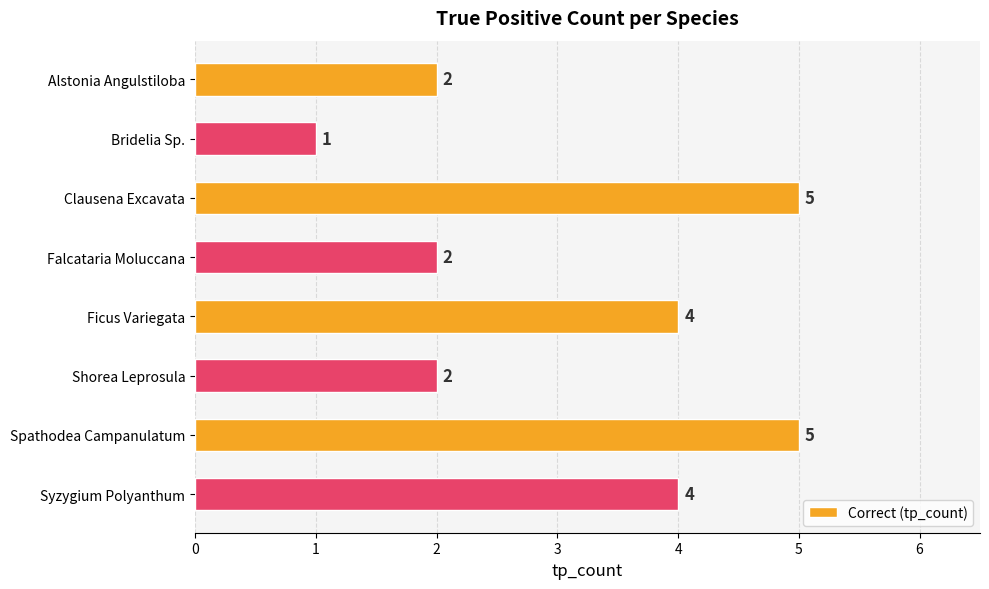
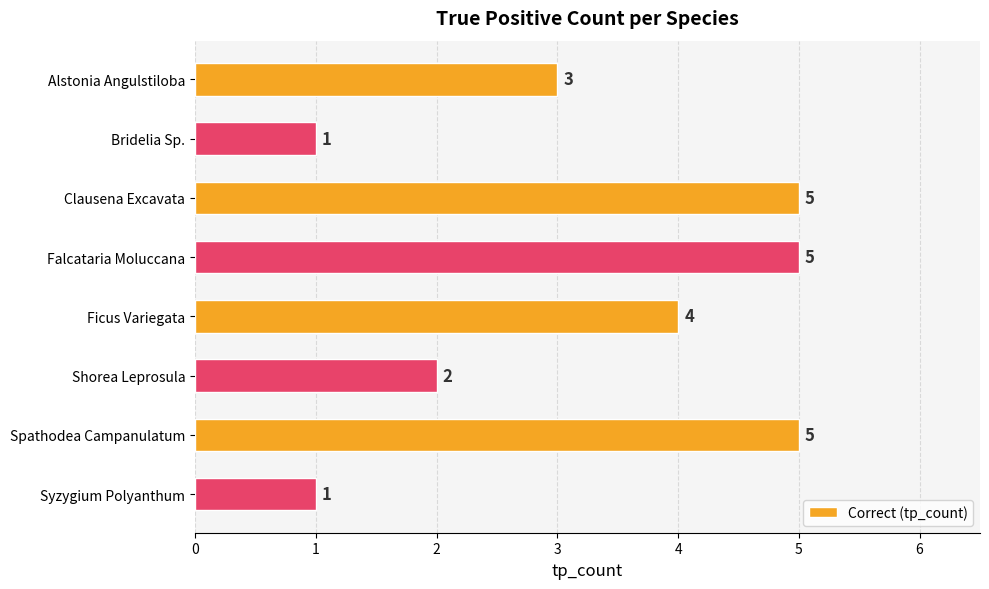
Alstonia Angulstiloba: 2 -> 3
Falcataria Moluccana: 2 -> 5
Syzygium Polyanthum: 4 -> 1
